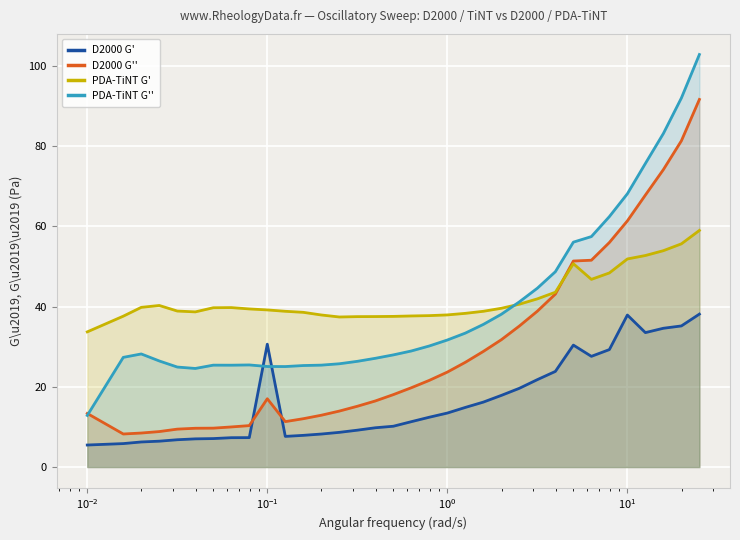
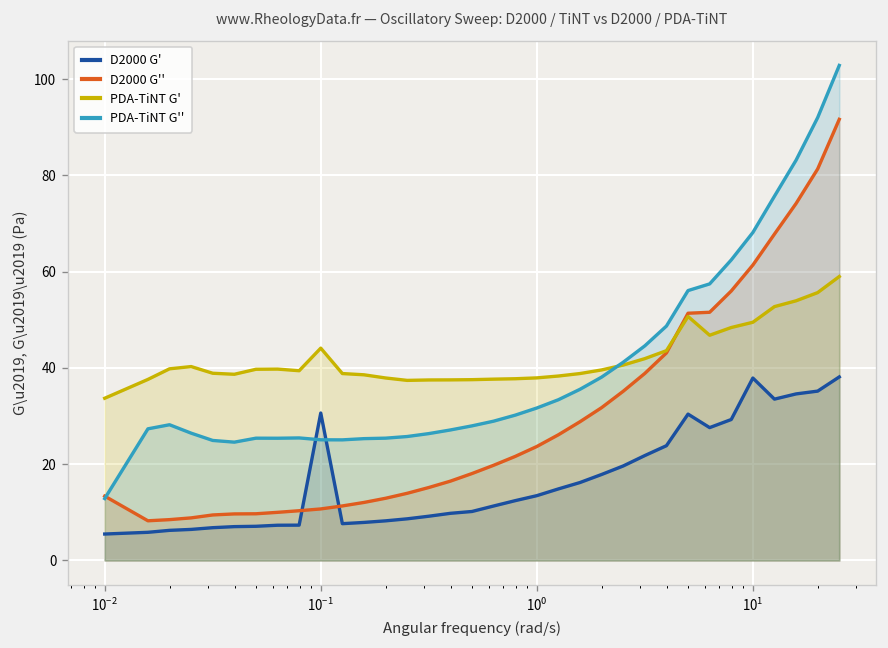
D2000 G'', 10^-1: 17 -> 11
PDA-TiNT G', 10^-1: 39 -> 44
PDA-TiNT G', 10^1: 52 -> 49
